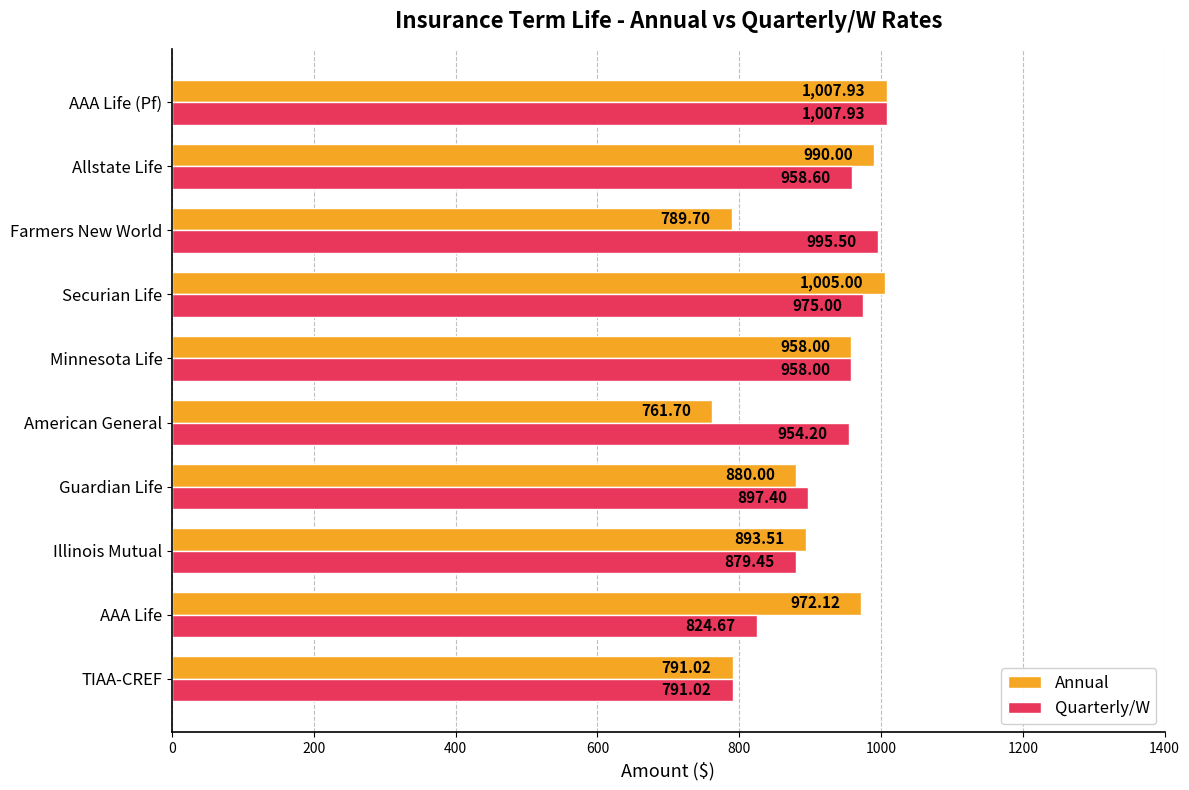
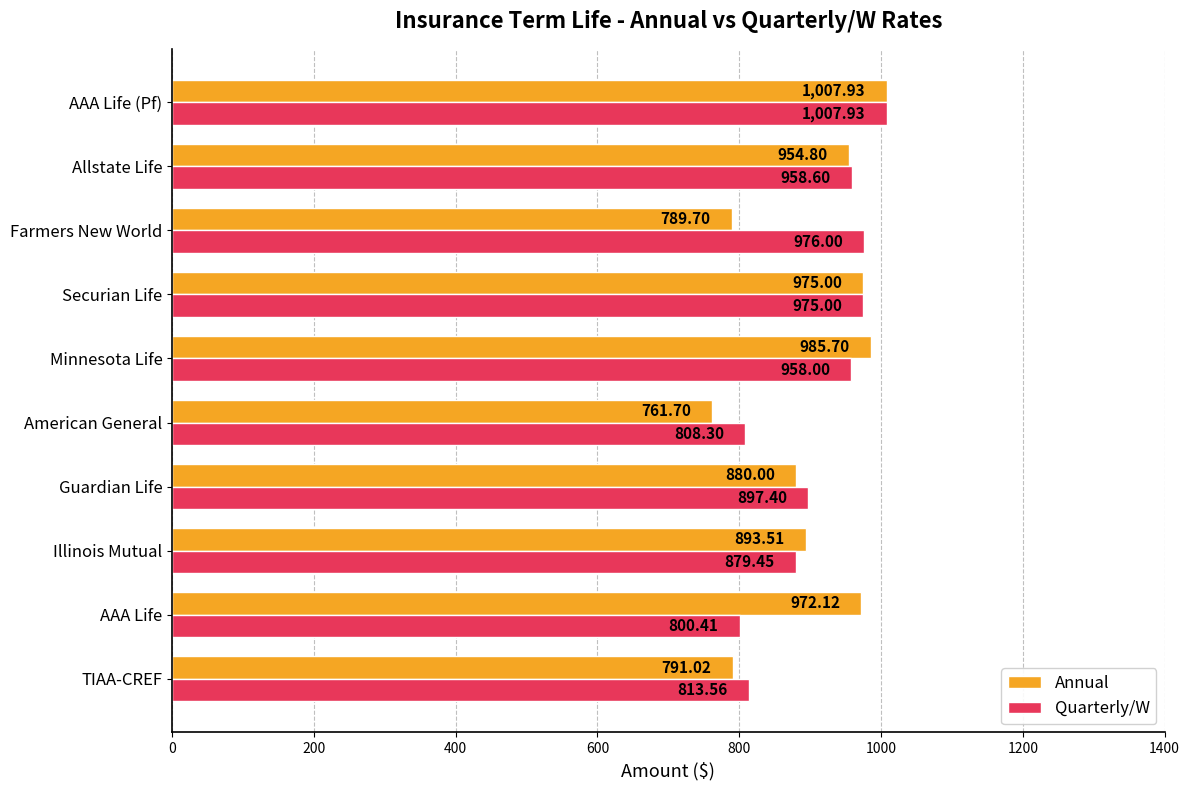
Annual, Allstate Life: 990.00 -> 954.80
Quarterly/W, Farmers New World: 995.50 -> 976.00
Annual, Securian Life: 1,005.00 -> 975.00
Annual, Minnesota Life: 958.00 -> 985.70
Quarterly/W, American General: 954.20 -> 808.30
Quarterly/W, AAA Life: 824.67 -> 800.41
Quarterly/W, TIAA-CREF: 791.02 -> 813.56
